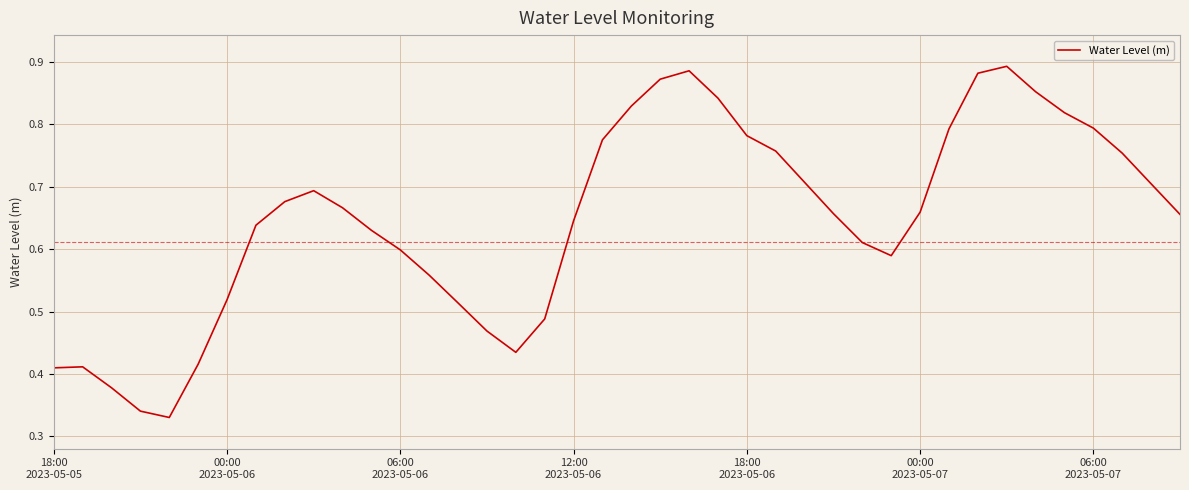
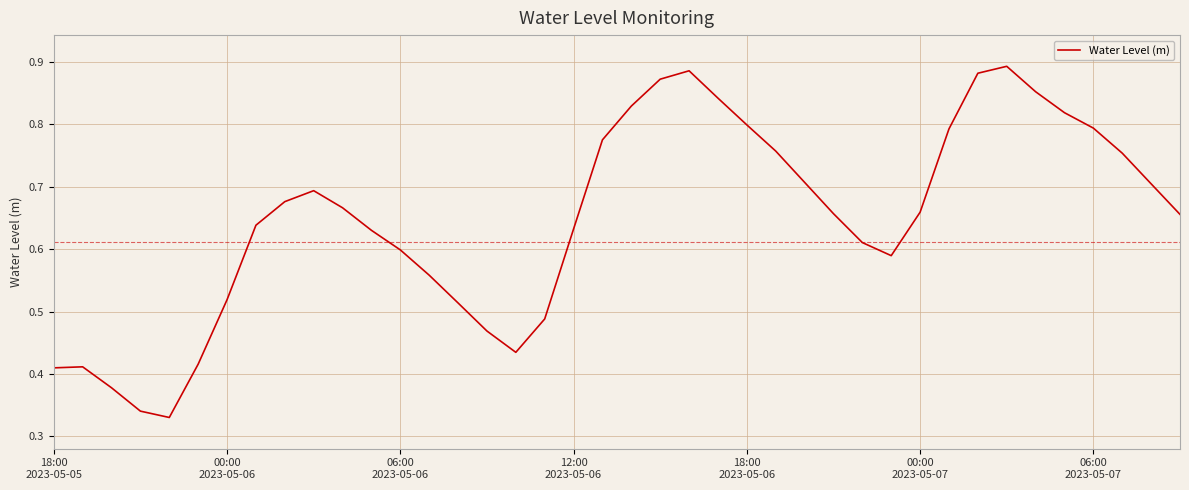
12:00 2023-05-06: 0.65 -> 0.63
18:00 2023-05-06: 0.78 -> 0.80
